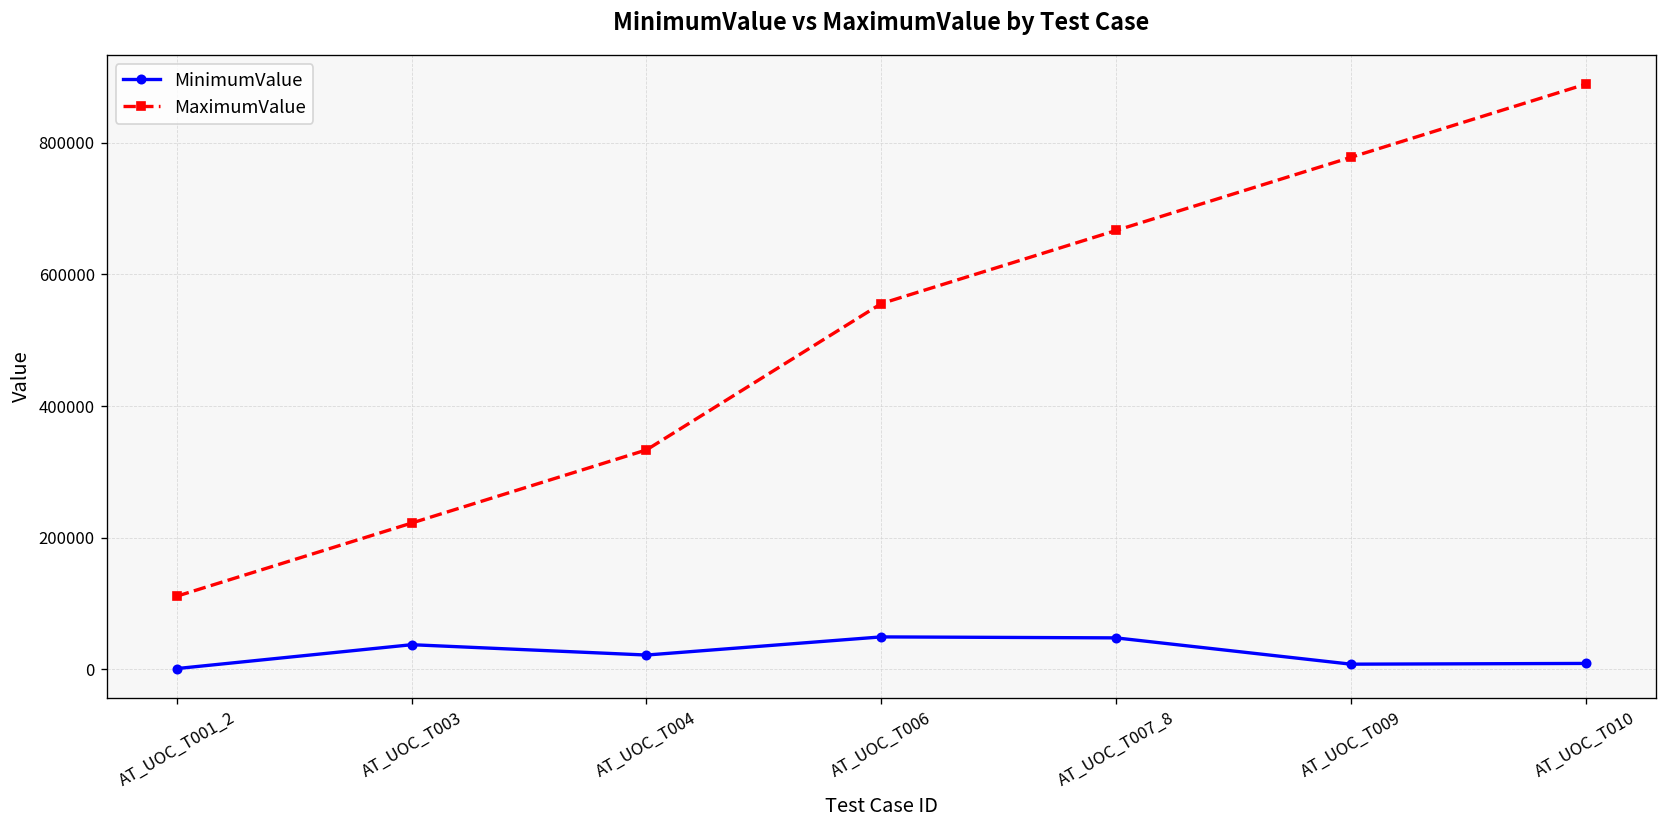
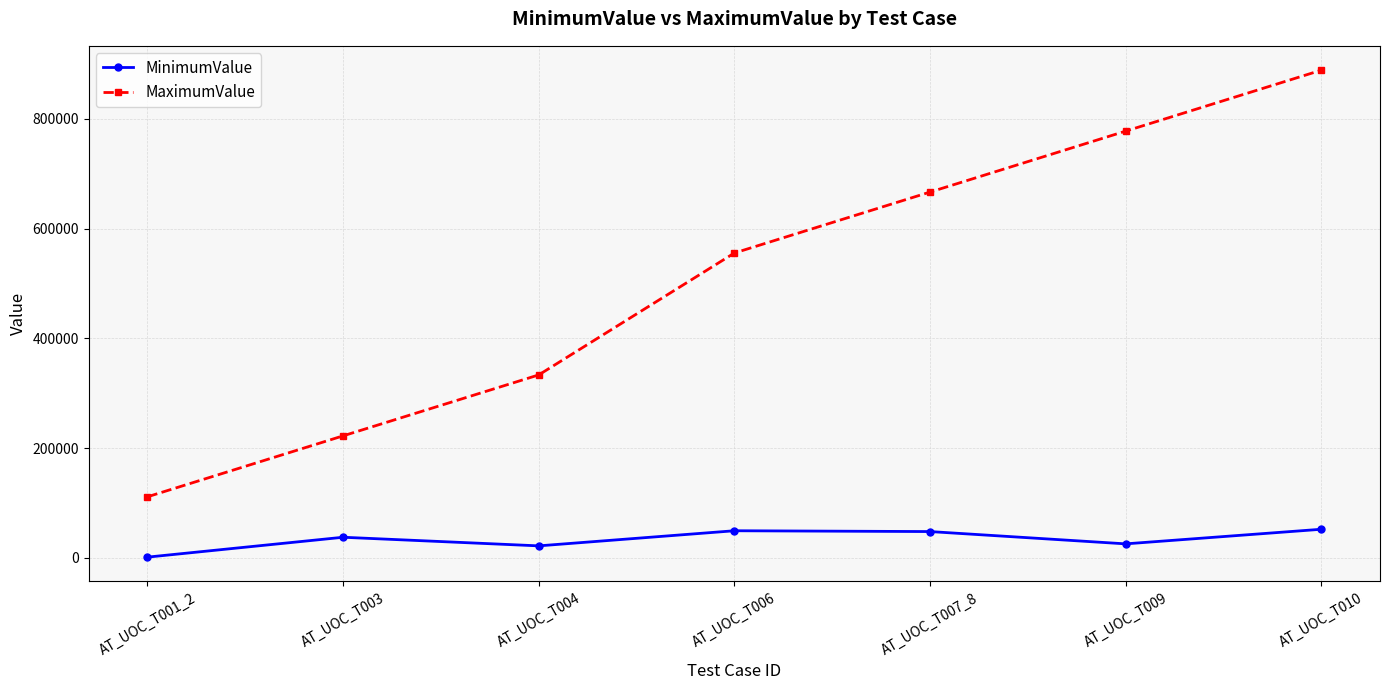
MinimumValue, AT_UOC_T009: 10000 -> 30000
MinimumValue, AT_UOC_T010: 10000 -> 50000
